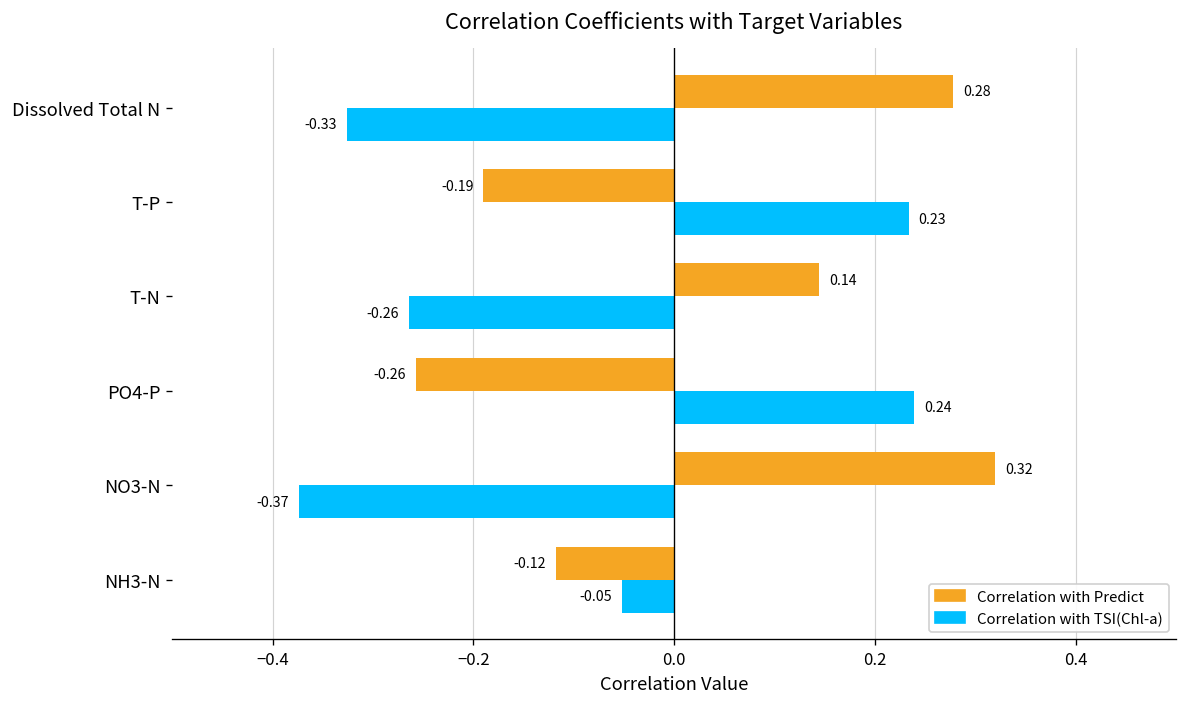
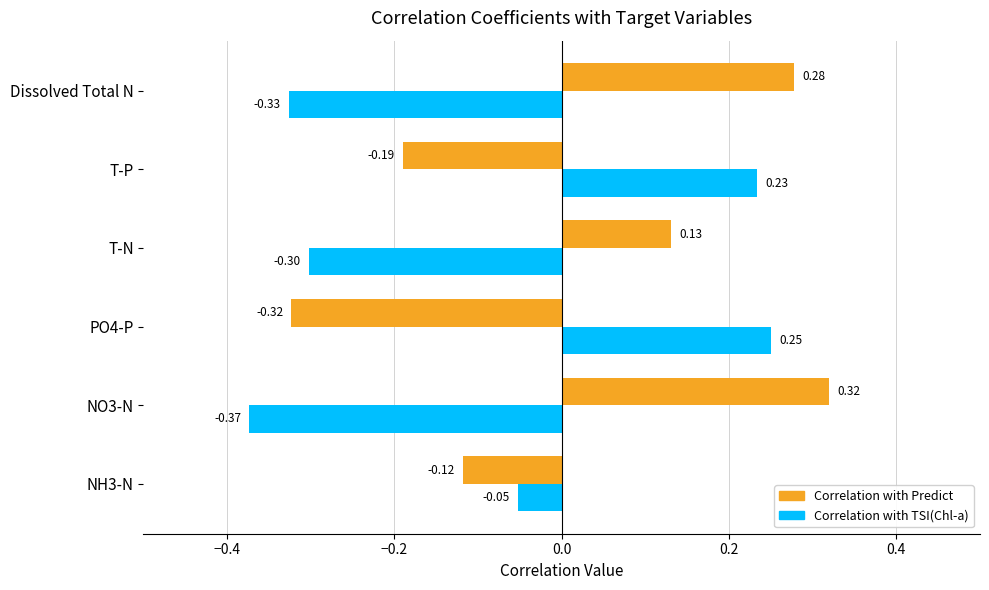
Correlation with Predict, T-N: 0.14 -> 0.13
Correlation with TSI(Chl-a), T-N: -0.26 -> -0.30
Correlation with Predict, PO4-P: -0.26 -> -0.32
Correlation with TSI(Chl-a), PO4-P: 0.24 -> 0.25
